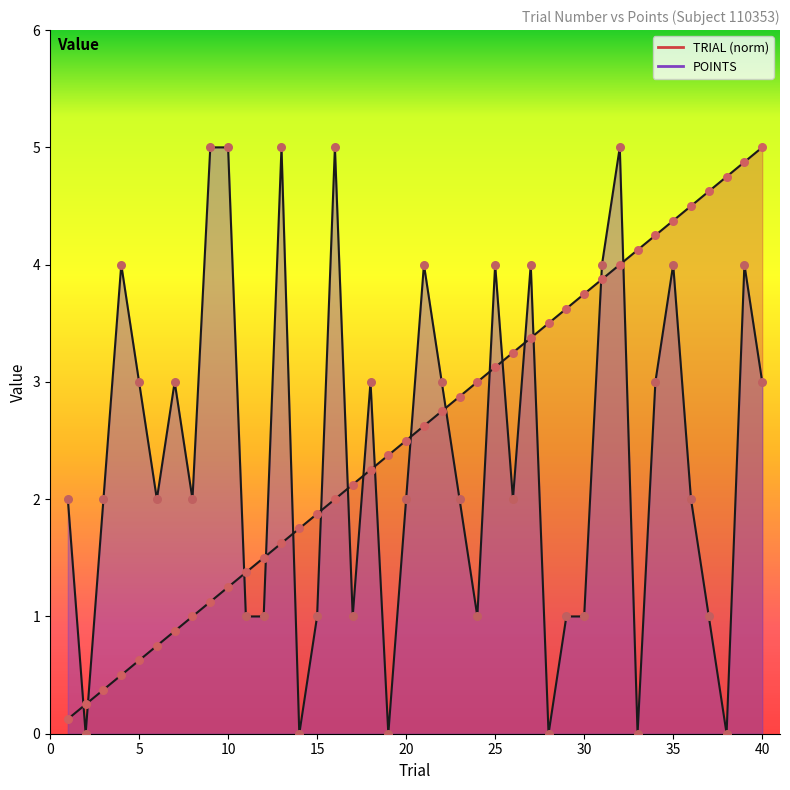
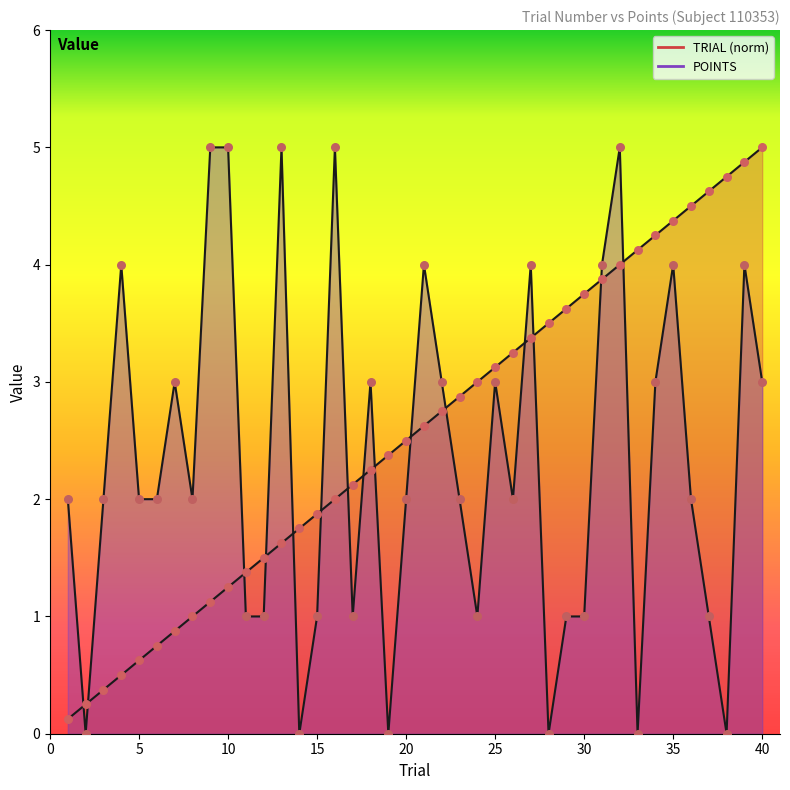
POINTS, 5: 3 -> 2
POINTS, 25: 4 -> 3
